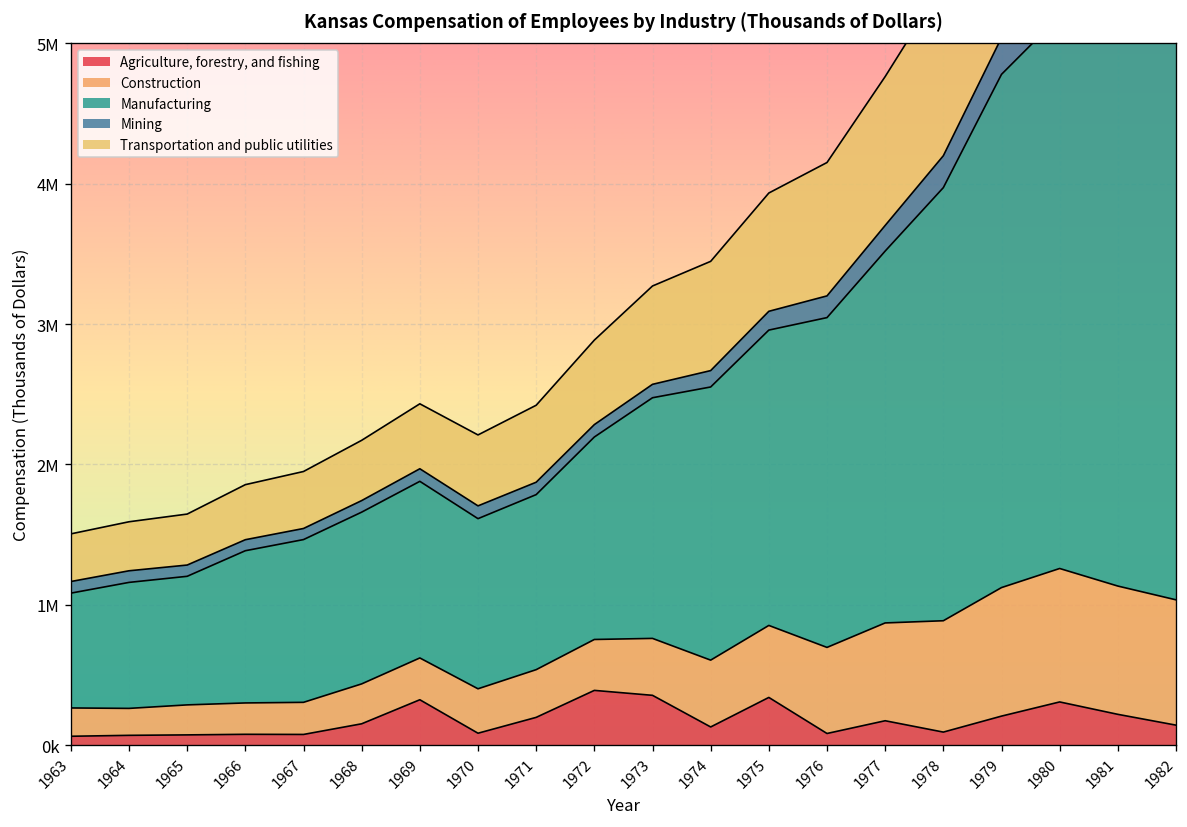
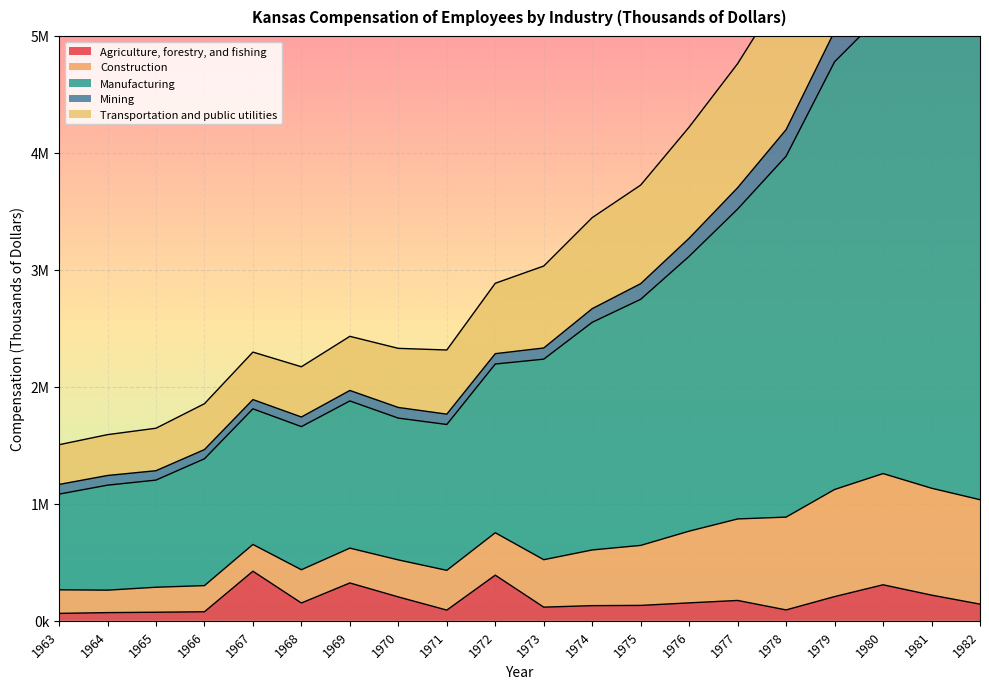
Agriculture, forestry, and fishing, 1967: 80000 -> 420000
Agriculture, forestry, and fishing, 1970: 90000 -> 200000
Agriculture, forestry, and fishing, 1971: 200000 -> 90000
Agriculture, forestry, and fishing, 1973: 360000 -> 120000
Agriculture, forestry, and fishing, 1975: 340000 -> 130000
Agriculture, forestry, and fishing, 1976: 80000 -> 150000
